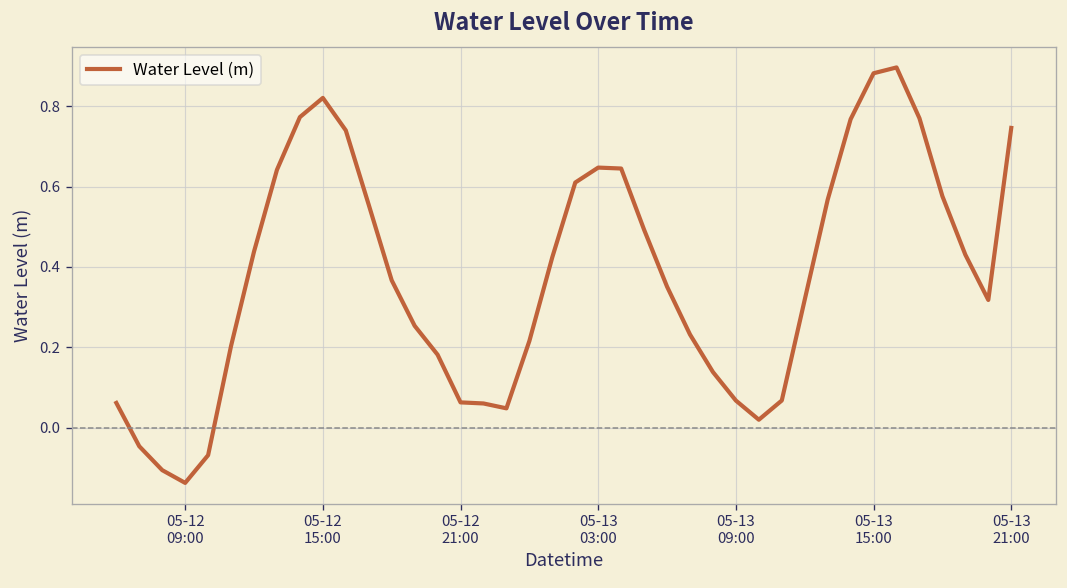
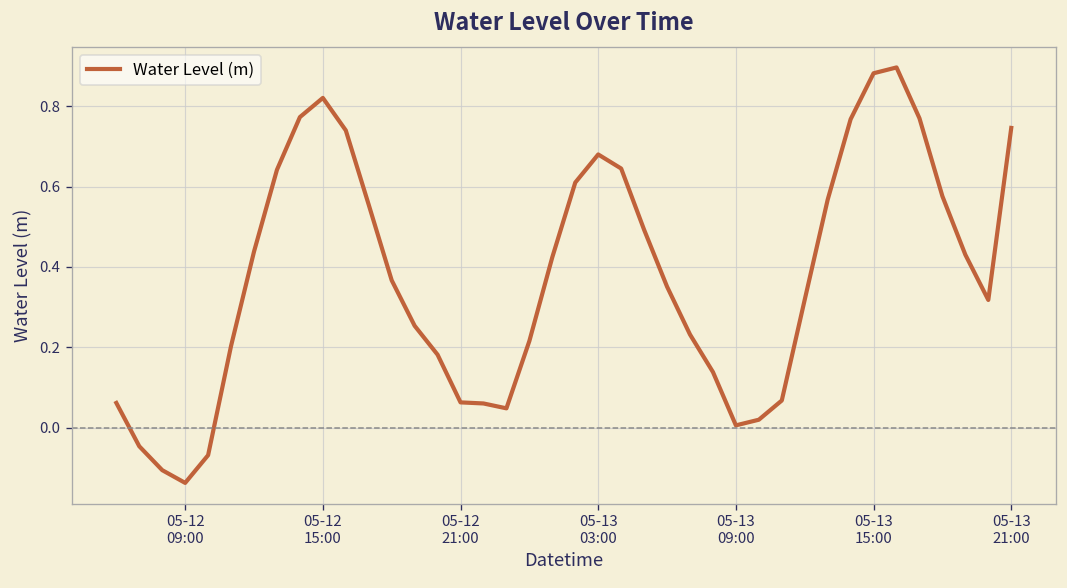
05-13 03:00: 0.65 -> 0.68
05-13 09:00: 0.07 -> 0.01
